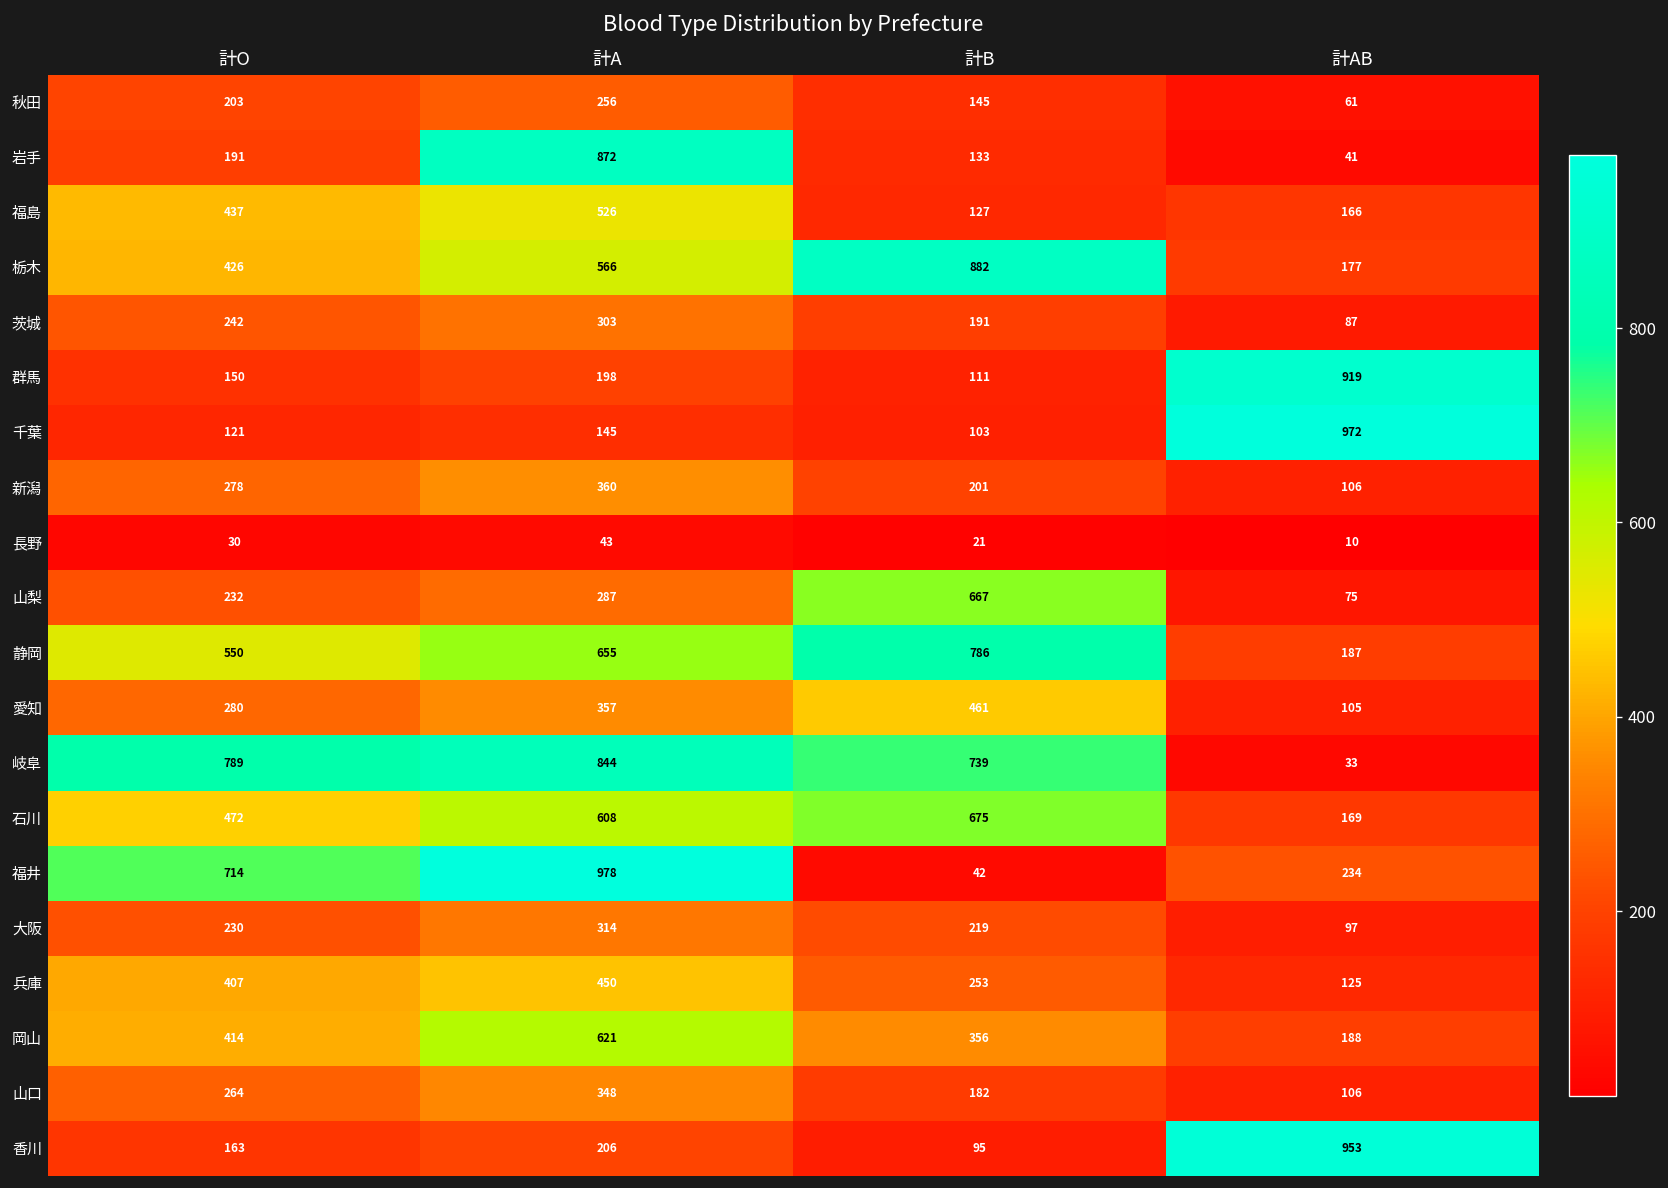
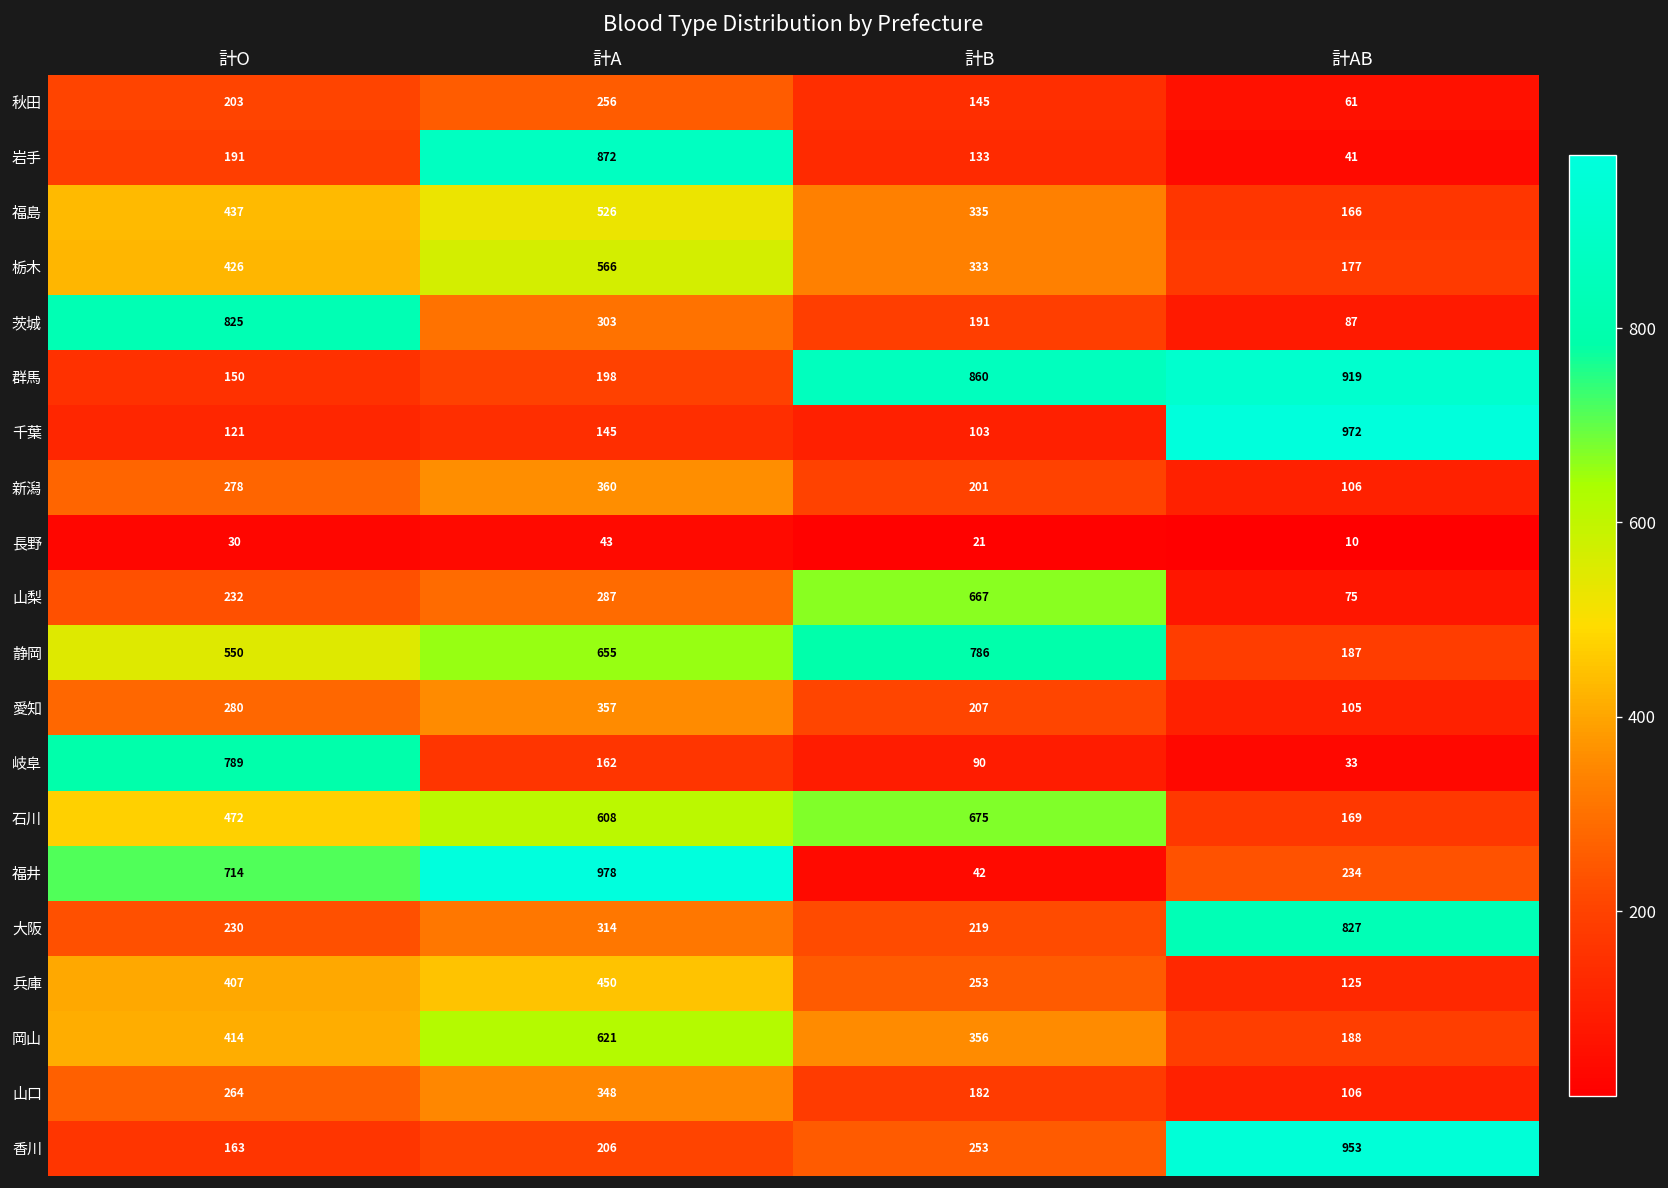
福島, 計B: 127 -> 335
栃木, 計B: 882 -> 333
茨城, 計O: 242 -> 825
群馬, 計B: 111 -> 860
愛知, 計B: 461 -> 207
岐阜, 計A: 844 -> 162
岐阜, 計B: 739 -> 90
大阪, 計AB: 97 -> 827
香川, 計B: 95 -> 253
